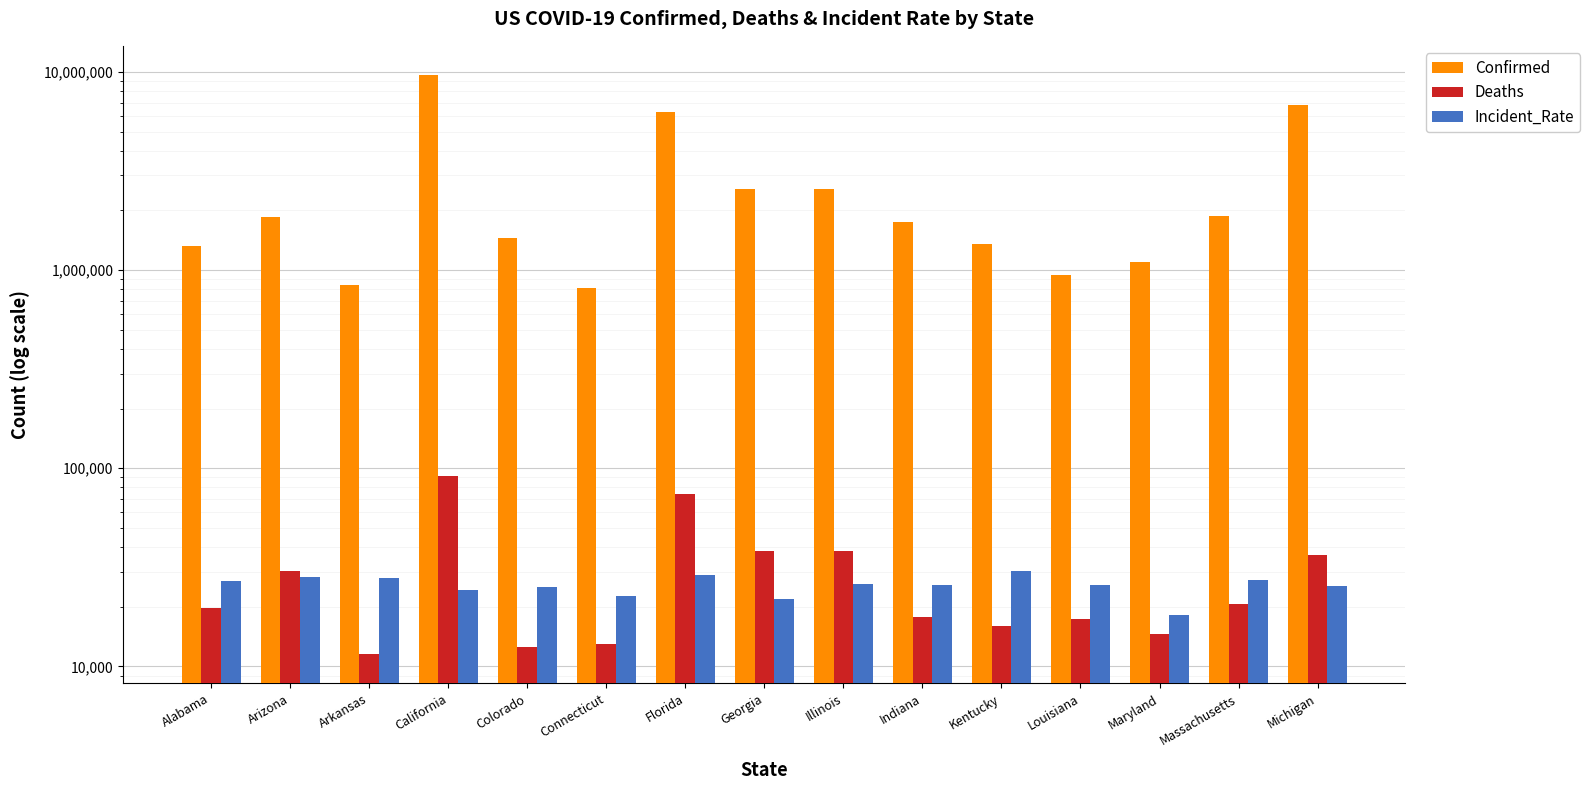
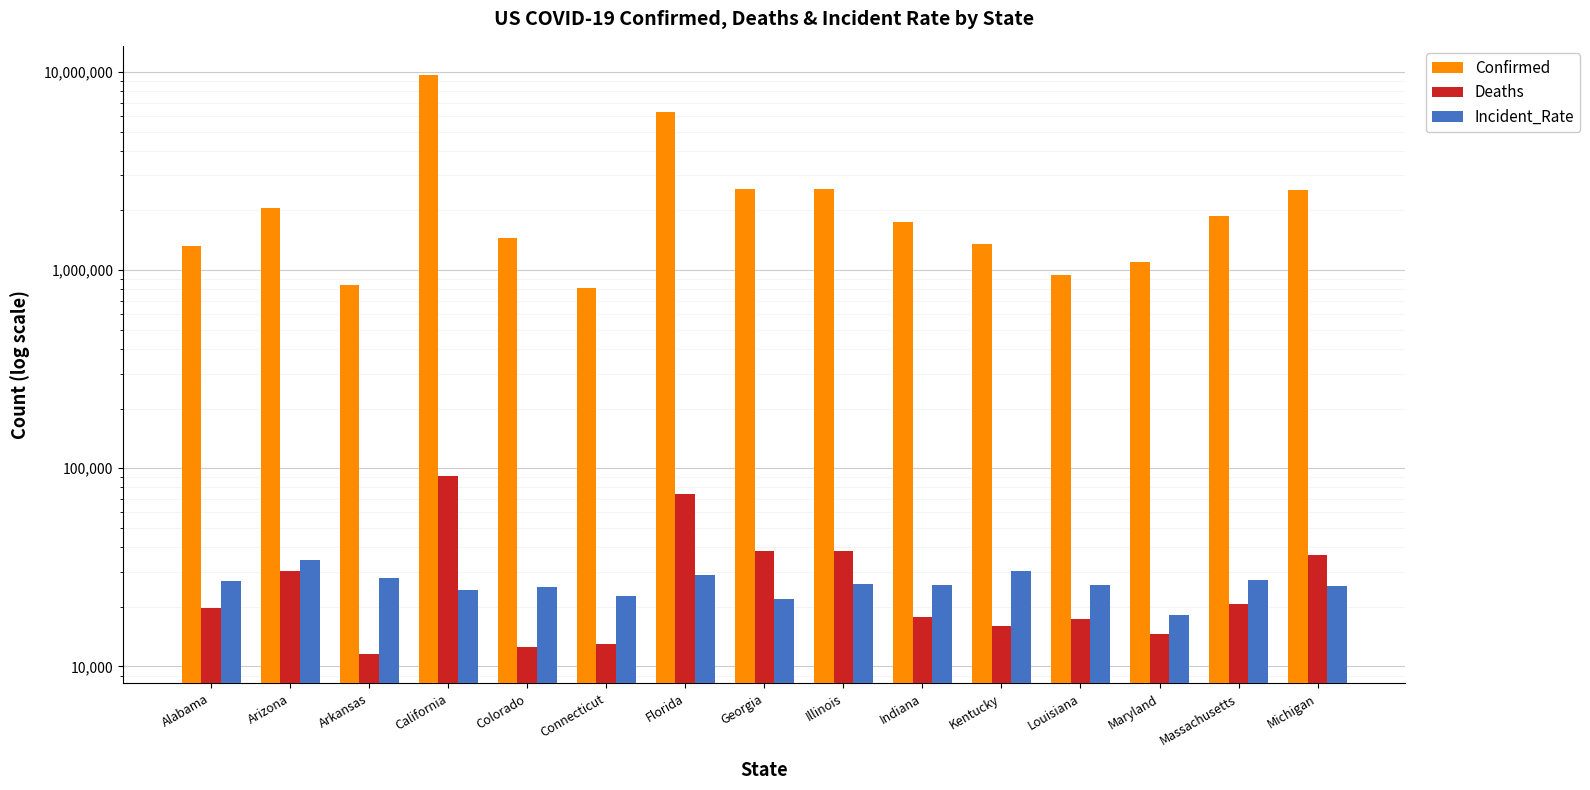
Confirmed, Arizona: 1,900,000 -> 2,100,000
Incident_Rate, Arizona: 28,000 -> 35,000
Confirmed, Michigan: 6,800,000 -> 2,500,000
